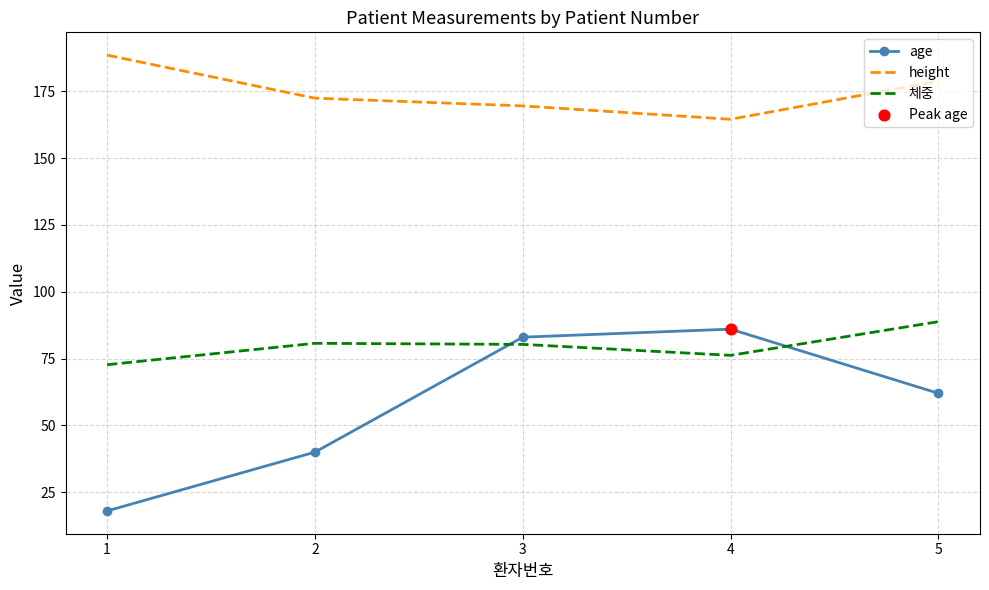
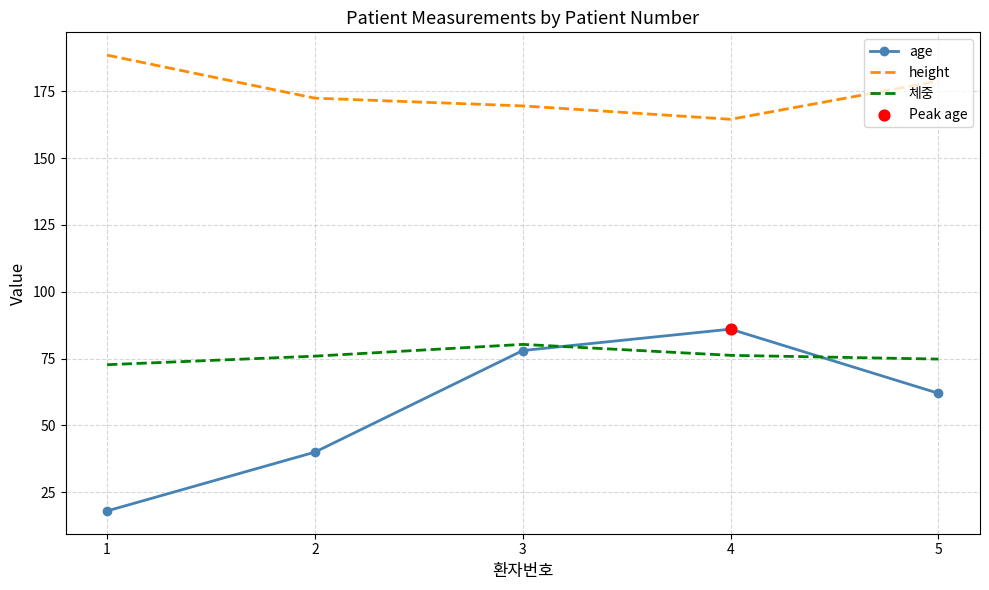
체중, 2: 81 -> 76
age, 3: 83 -> 78
체중, 5: 89 -> 75
